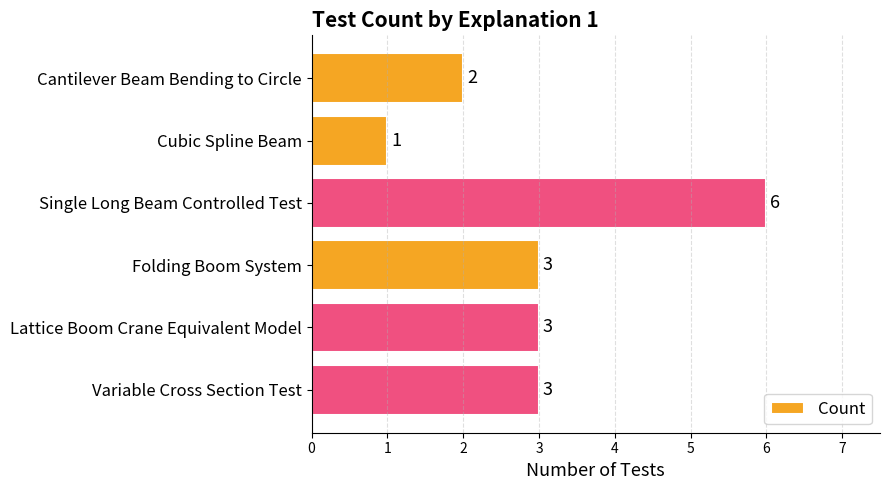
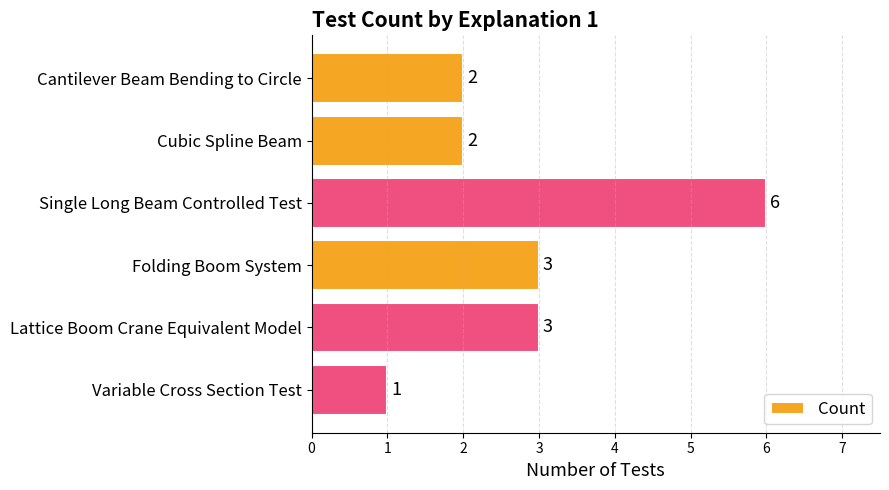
Cubic Spline Beam: 1 -> 2
Variable Cross Section Test: 3 -> 1
